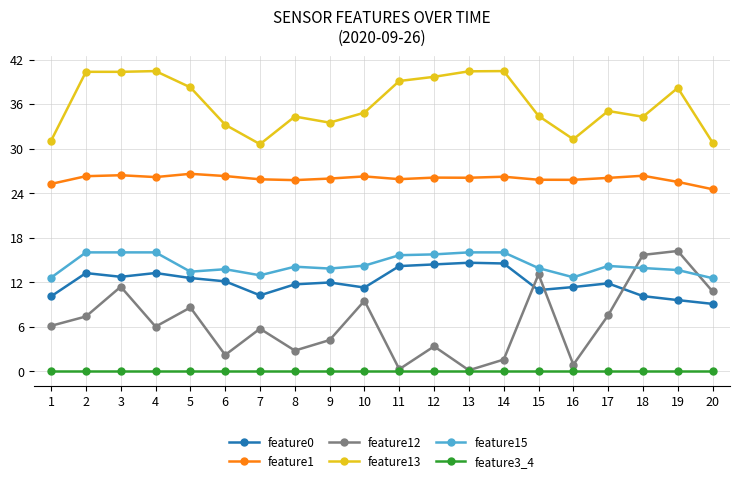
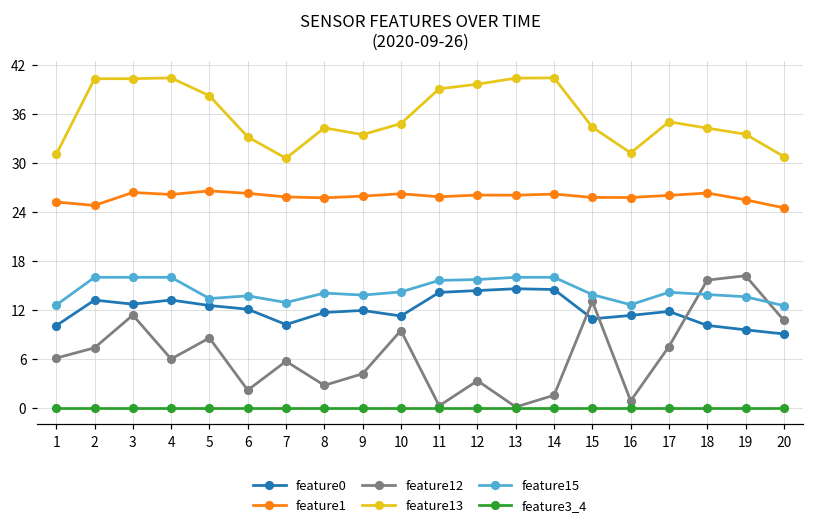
feature1, 2: 26 -> 25
feature13, 19: 38 -> 34
